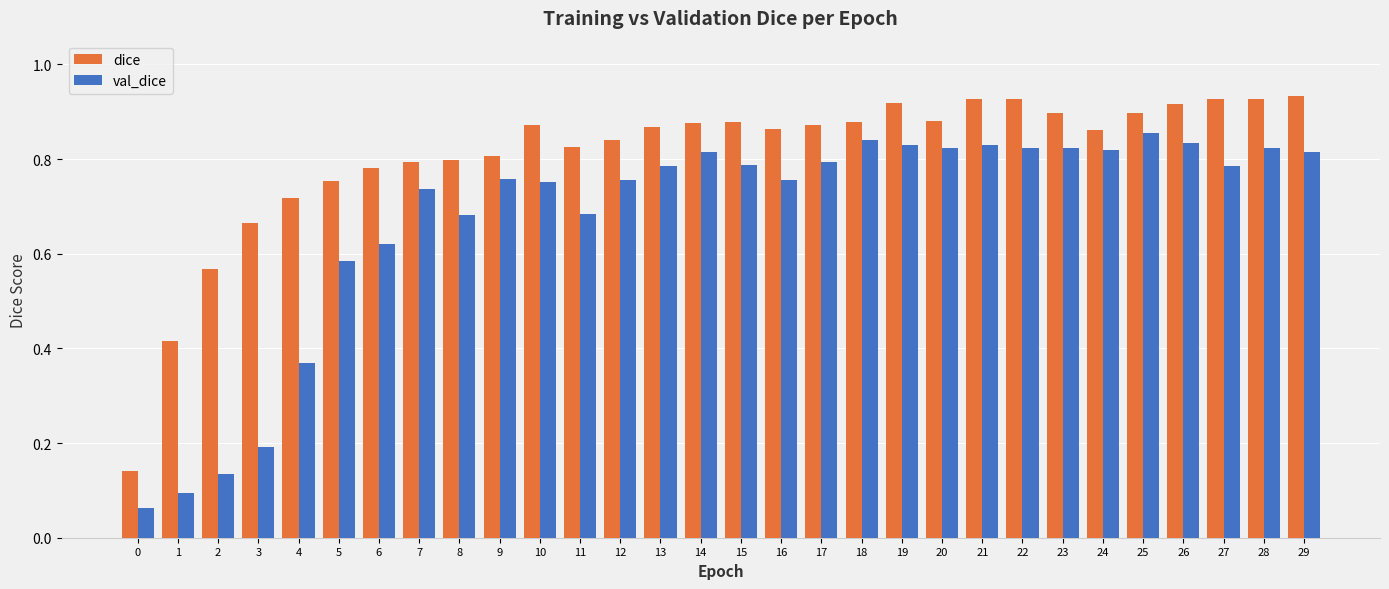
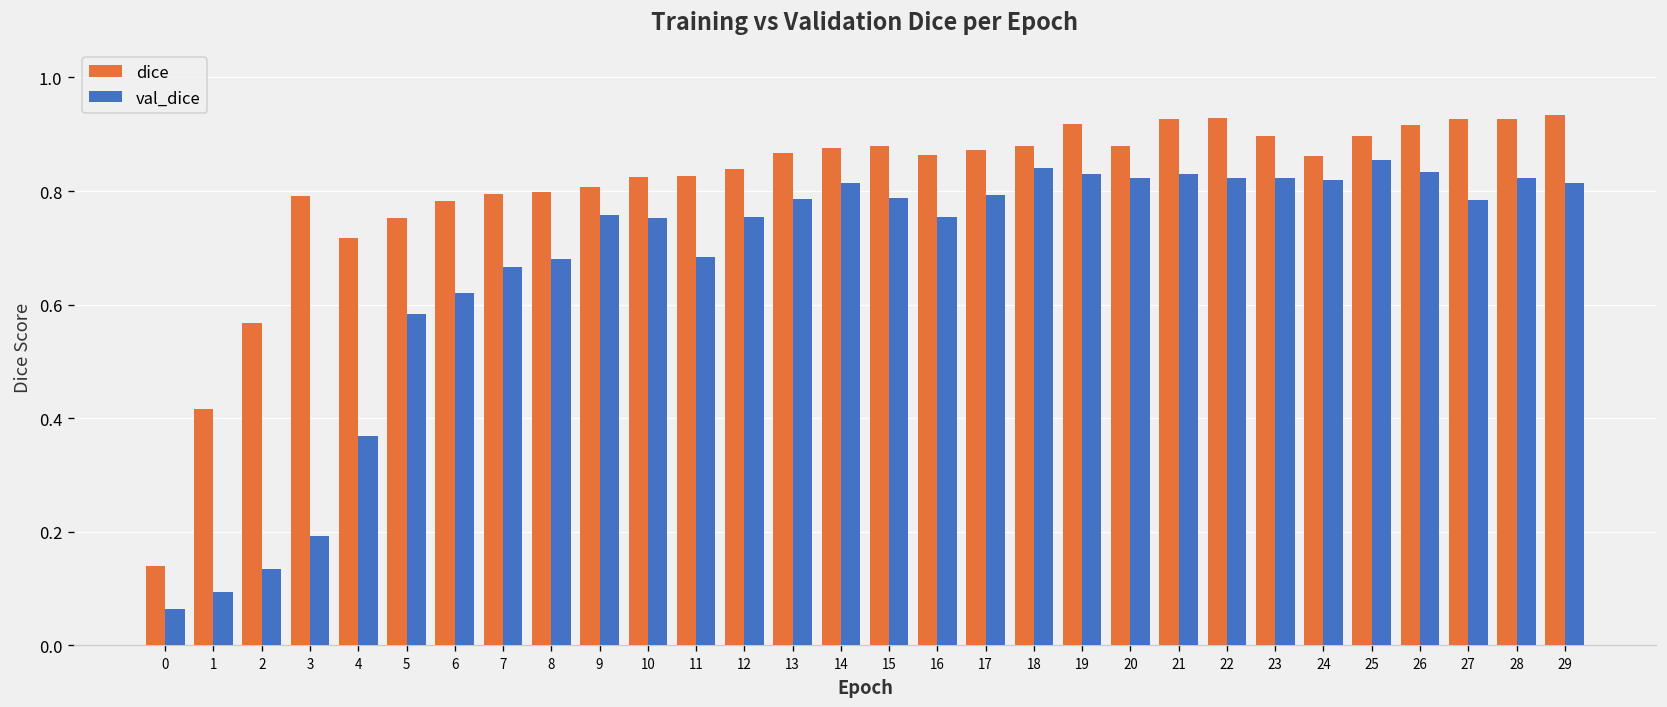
dice, 3: 0.67 -> 0.79
val_dice, 7: 0.74 -> 0.67
dice, 10: 0.87 -> 0.83
